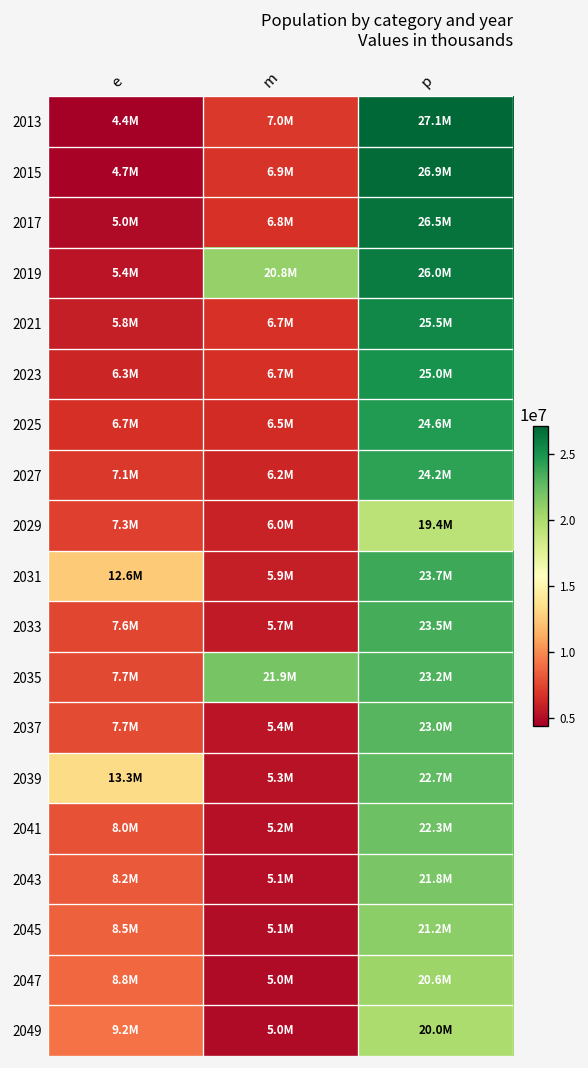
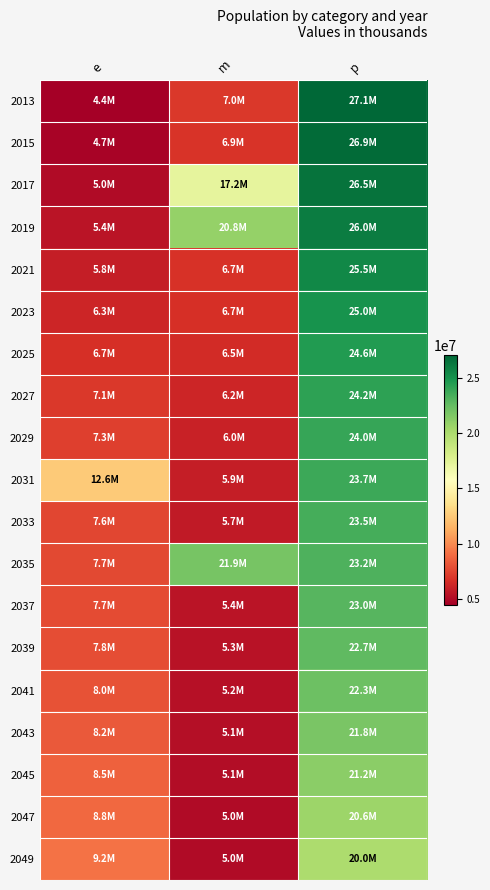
2017, m: 6.8M -> 17.2M
2029, p: 19.4M -> 24.0M
2039, e: 13.3M -> 7.8M
